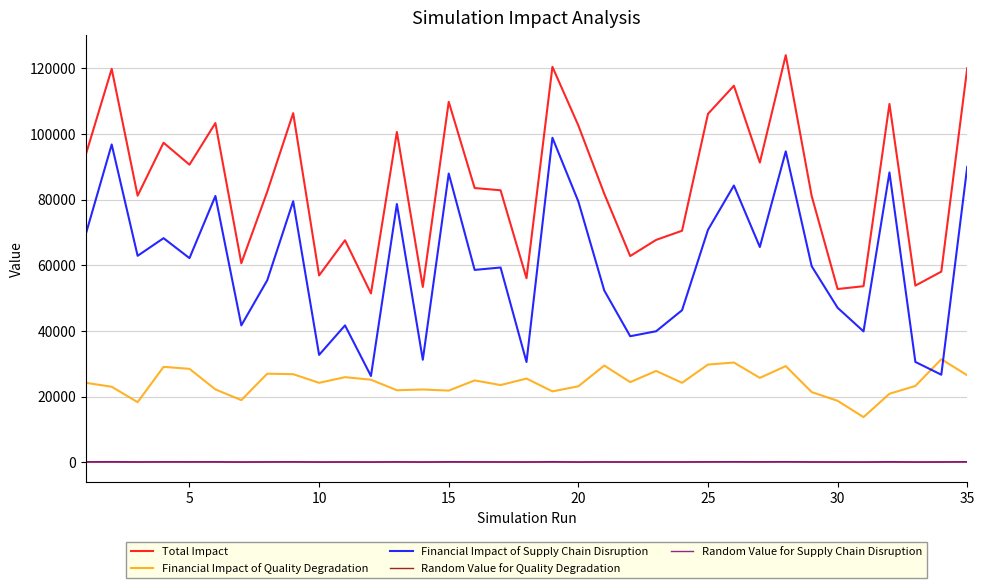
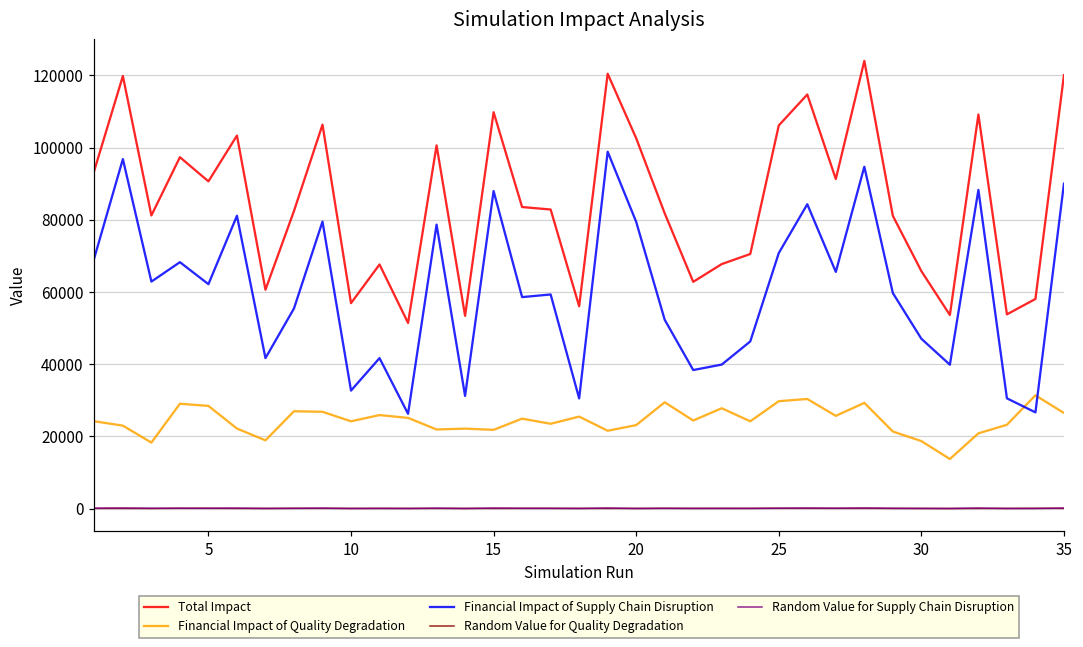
Total Impact, 30: 53000 -> 66000
